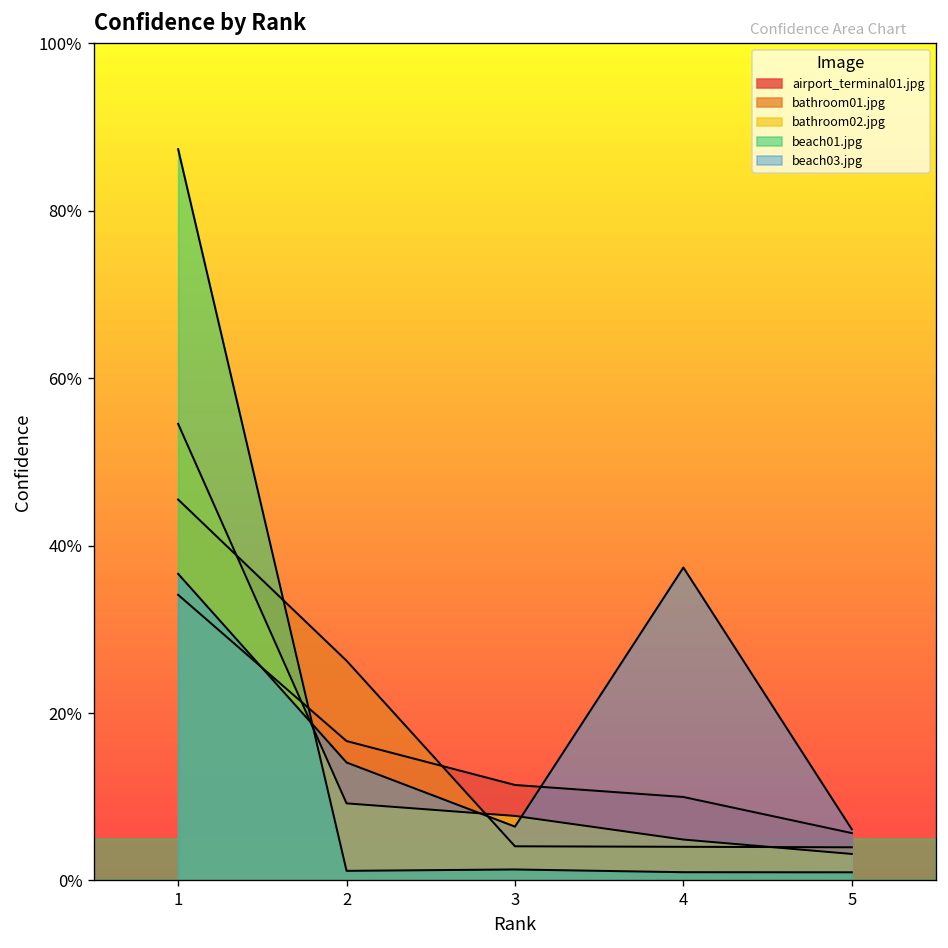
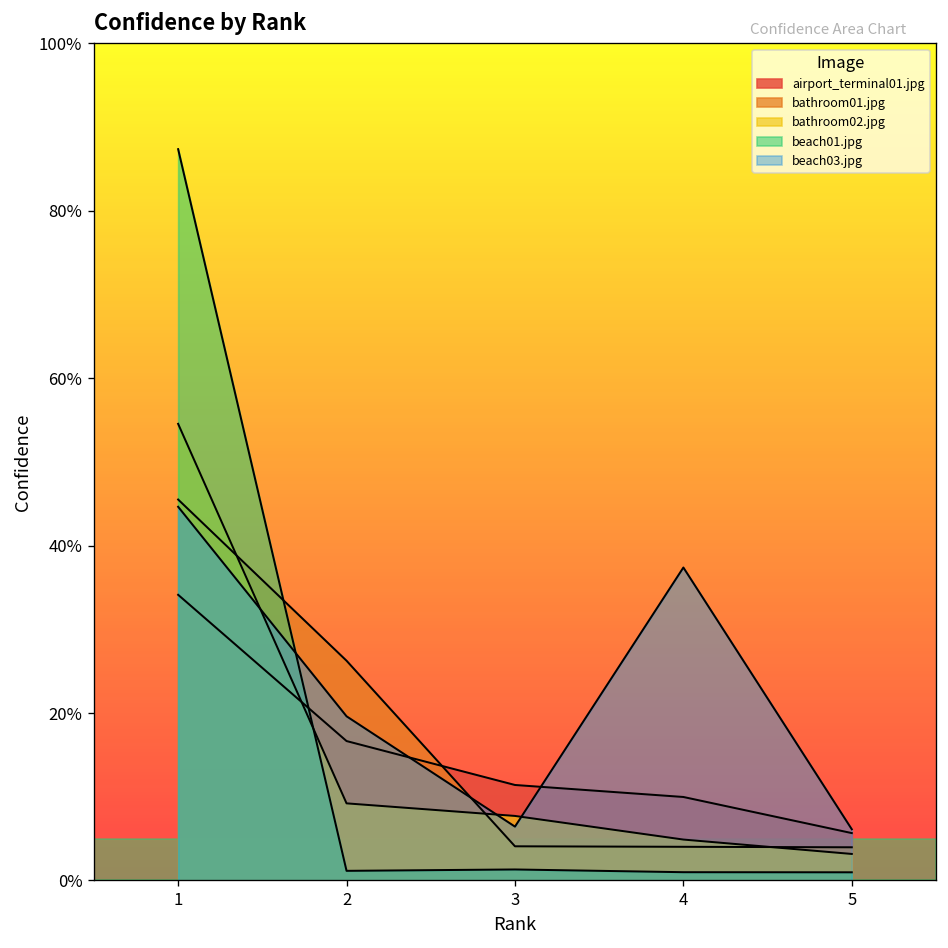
beach03.jpg, 1: 37% -> 45%
beach03.jpg, 2: 14% -> 20%
